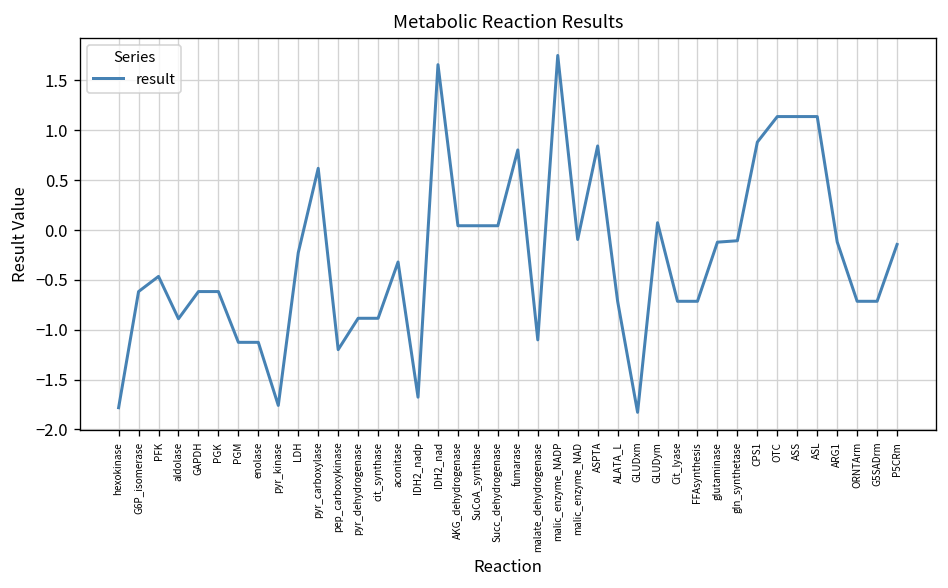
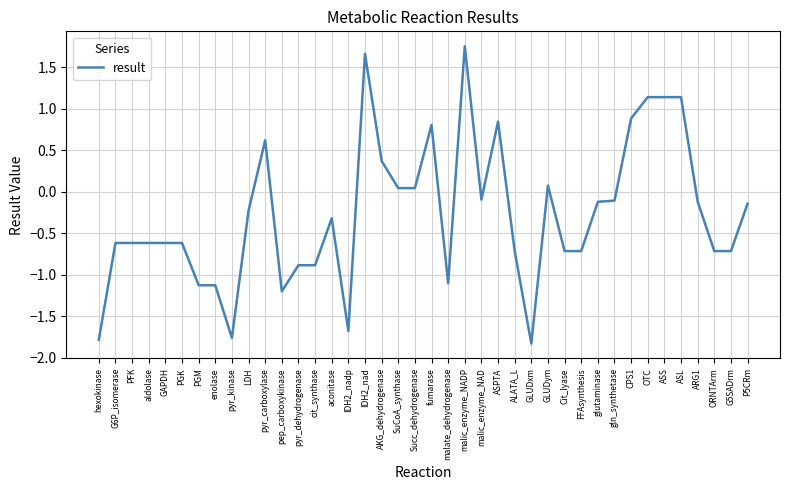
PFK: -0.5 -> -0.6
aldolase: -0.9 -> -0.6
AKG_dehydrogenase: 0.0 -> 0.4
